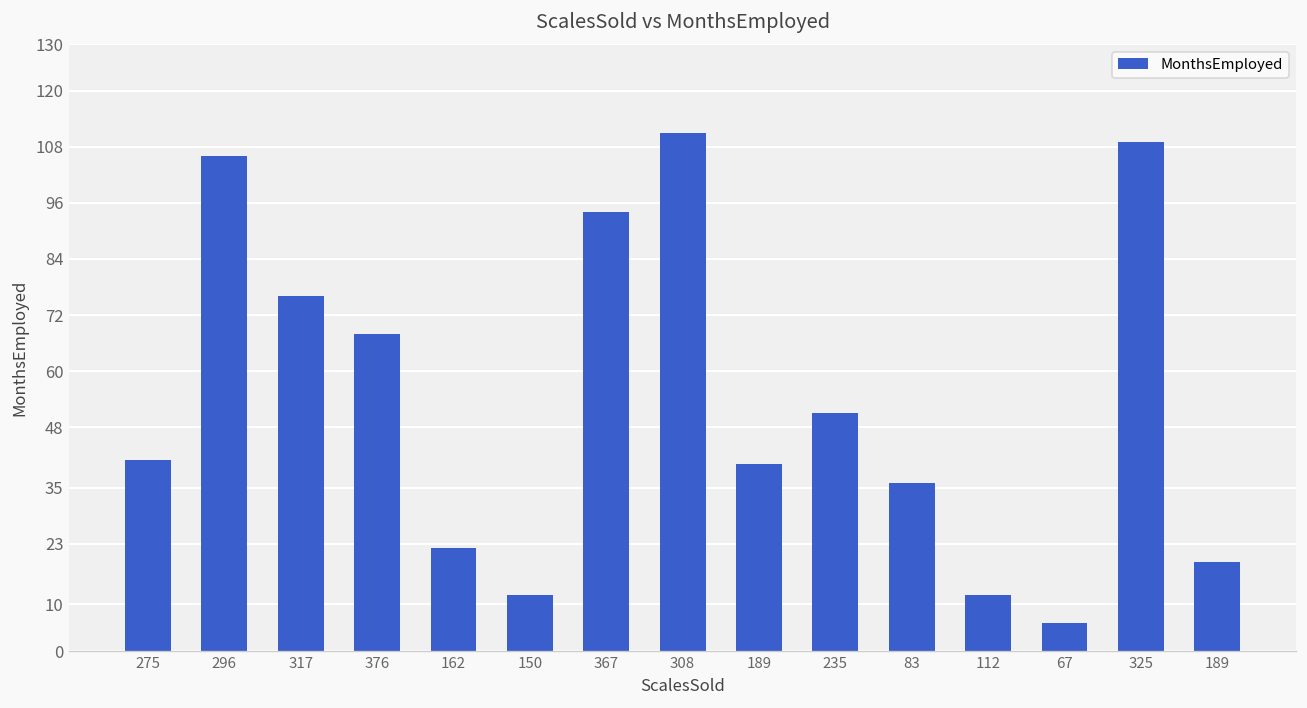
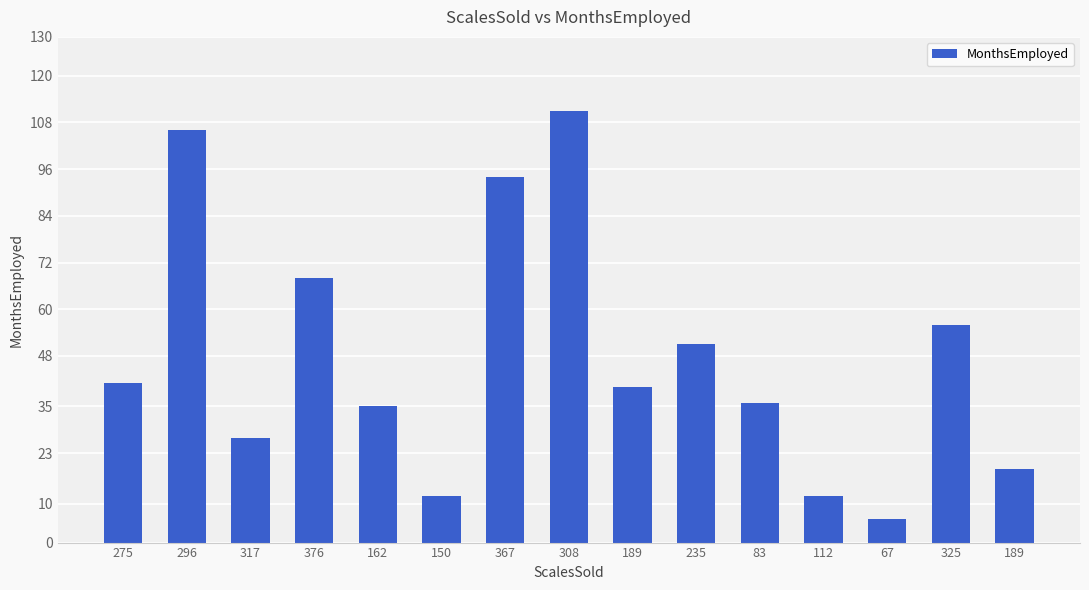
317: 76 -> 27
162: 22 -> 35
325: 109 -> 56
